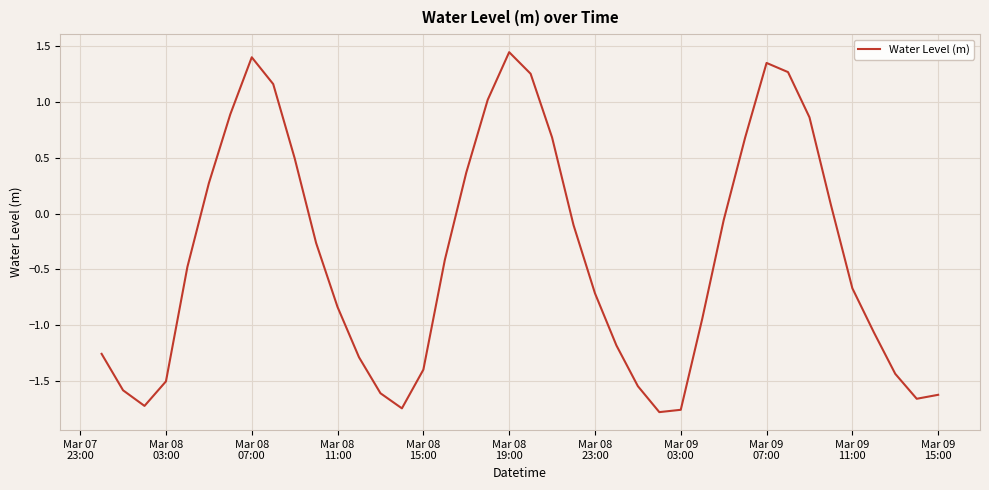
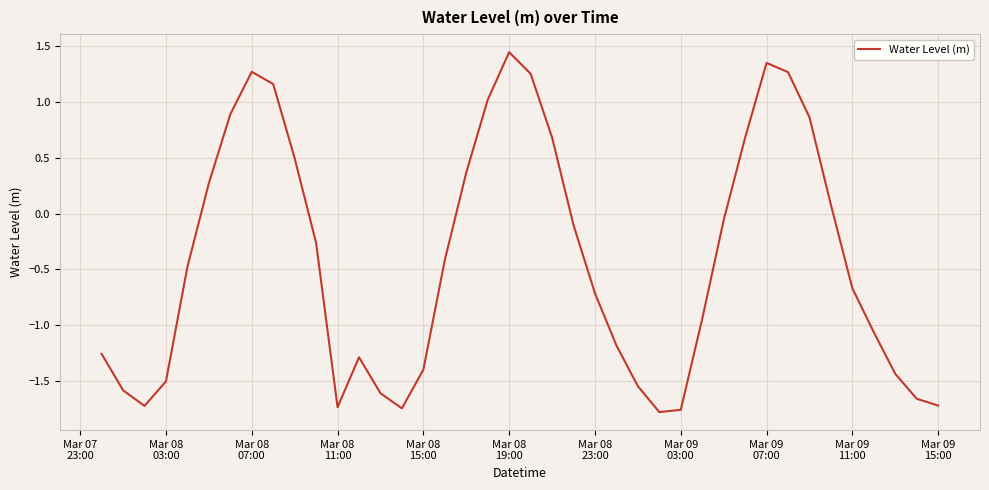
Mar 08 07:00: 1.40 -> 1.27
Mar 08 11:00: -0.84 -> -1.73
Mar 09 15:00: -1.62 -> -1.72
